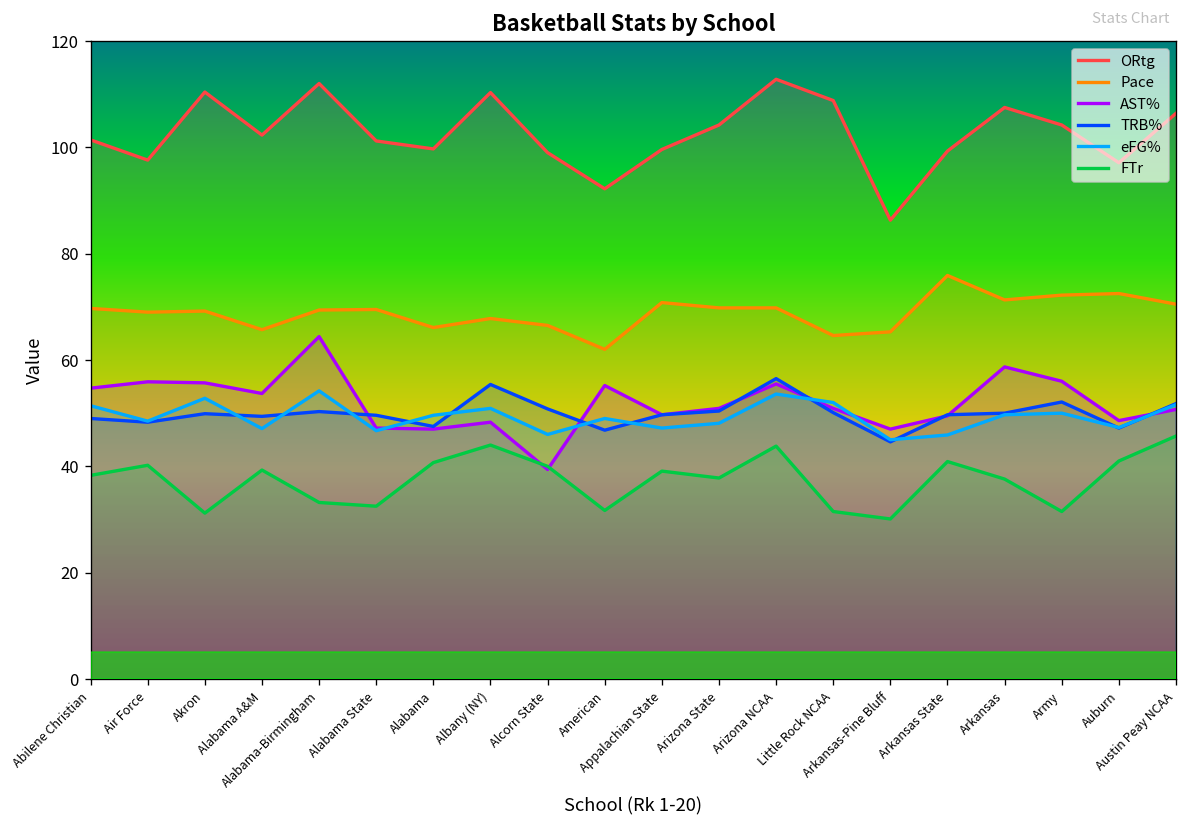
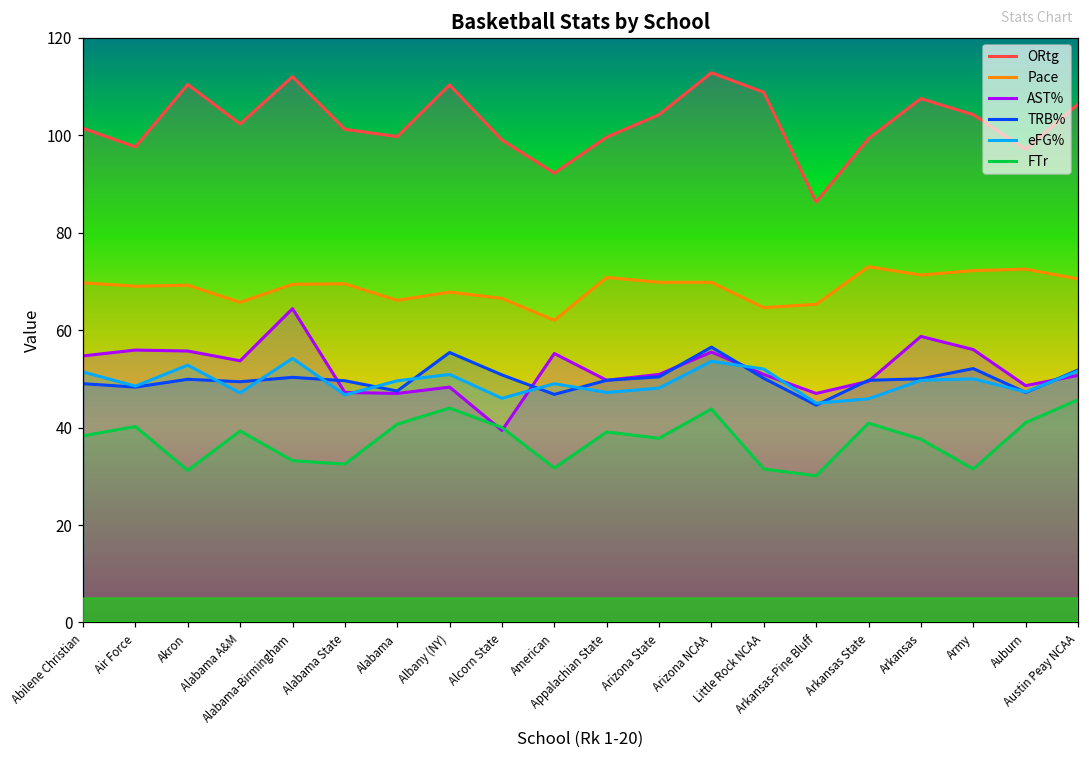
Pace, Arkansas State: 76 -> 73
